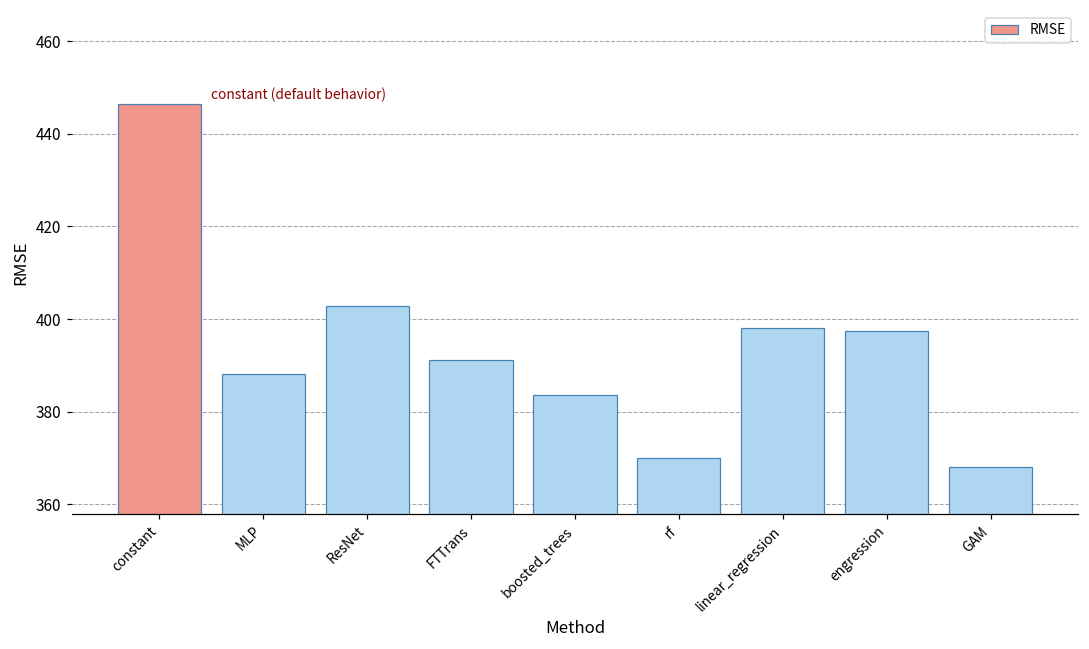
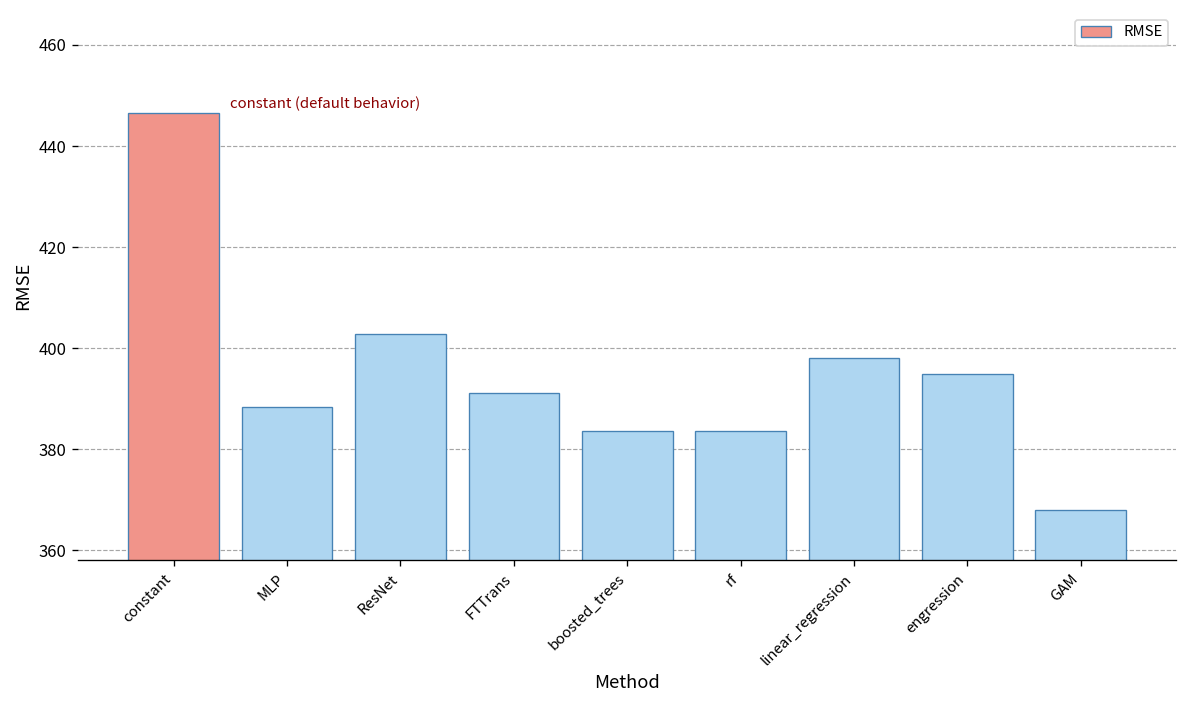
rf: 370 -> 384
engression: 397 -> 395
